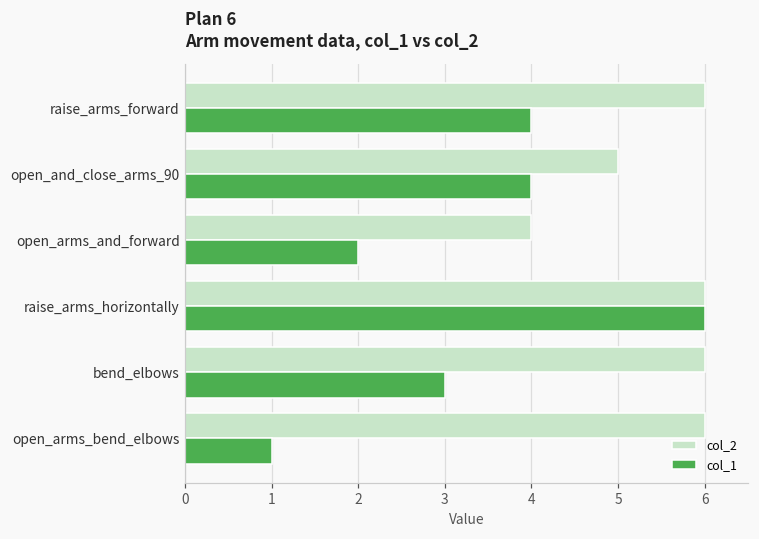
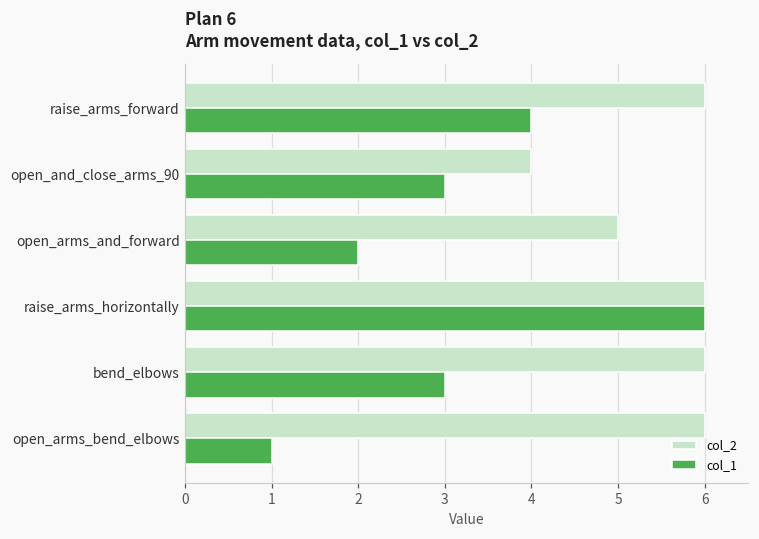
col_2, open_and_close_arms_90: 5 -> 4
col_1, open_and_close_arms_90: 4 -> 3
col_2, open_arms_and_forward: 4 -> 5
